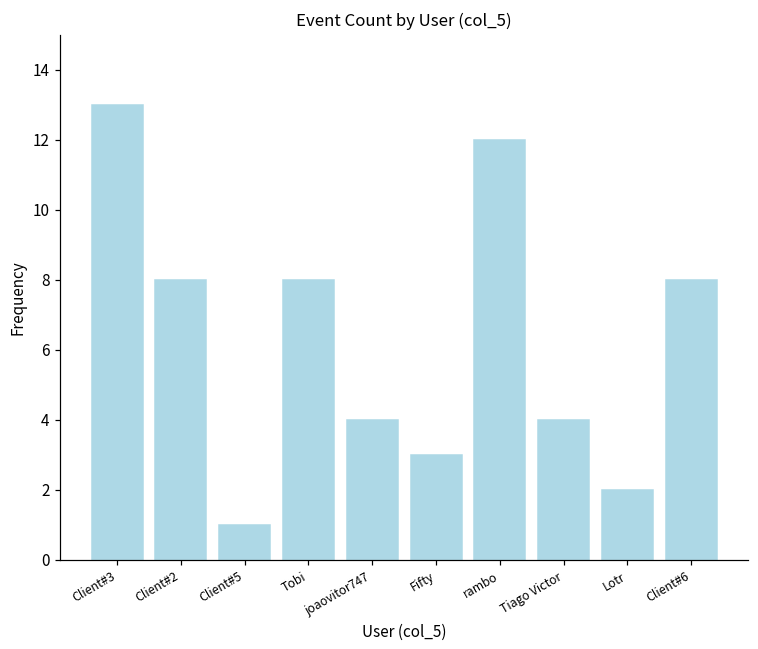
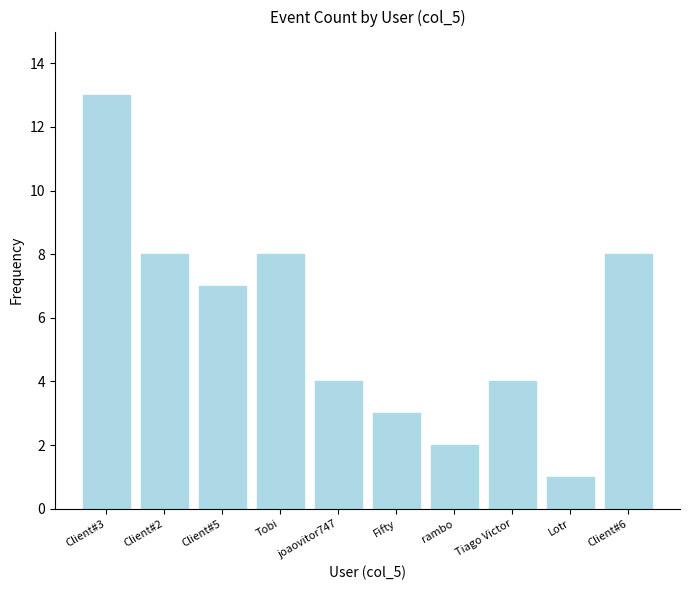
Client#5: 1 -> 7
rambo: 12 -> 2
Lotr: 2 -> 1
